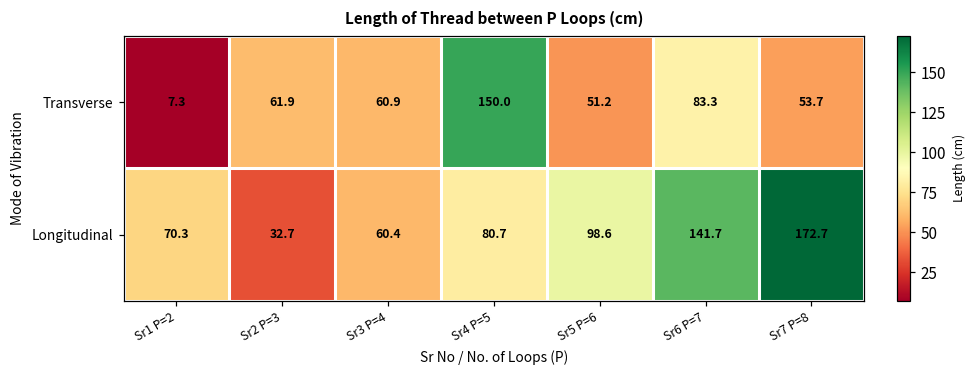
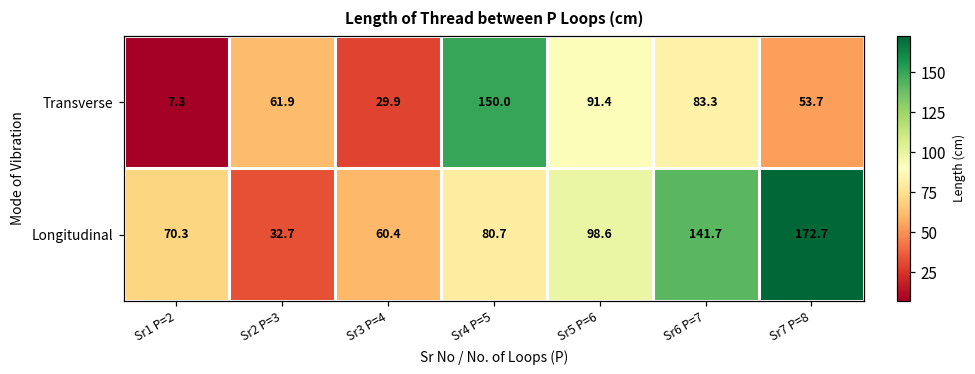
Transverse, Sr3 P=4: 60.9 -> 29.9
Transverse, Sr5 P=6: 51.2 -> 91.4
